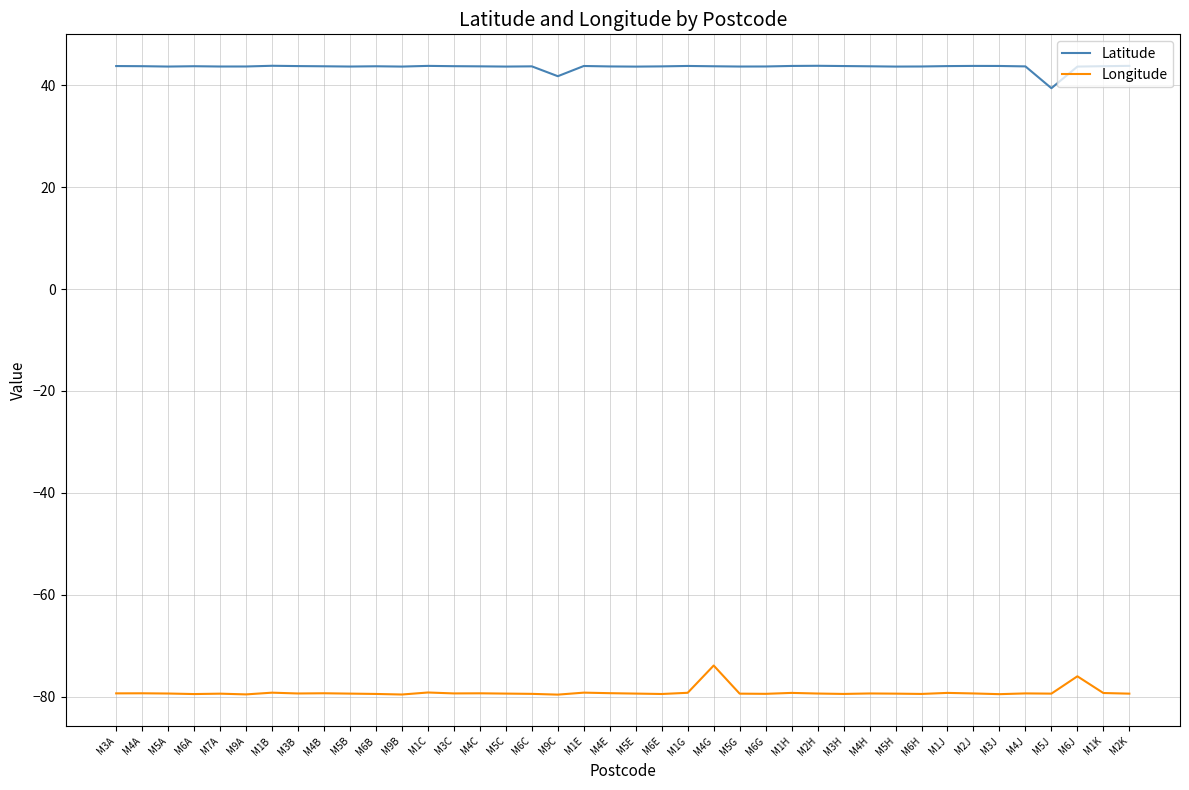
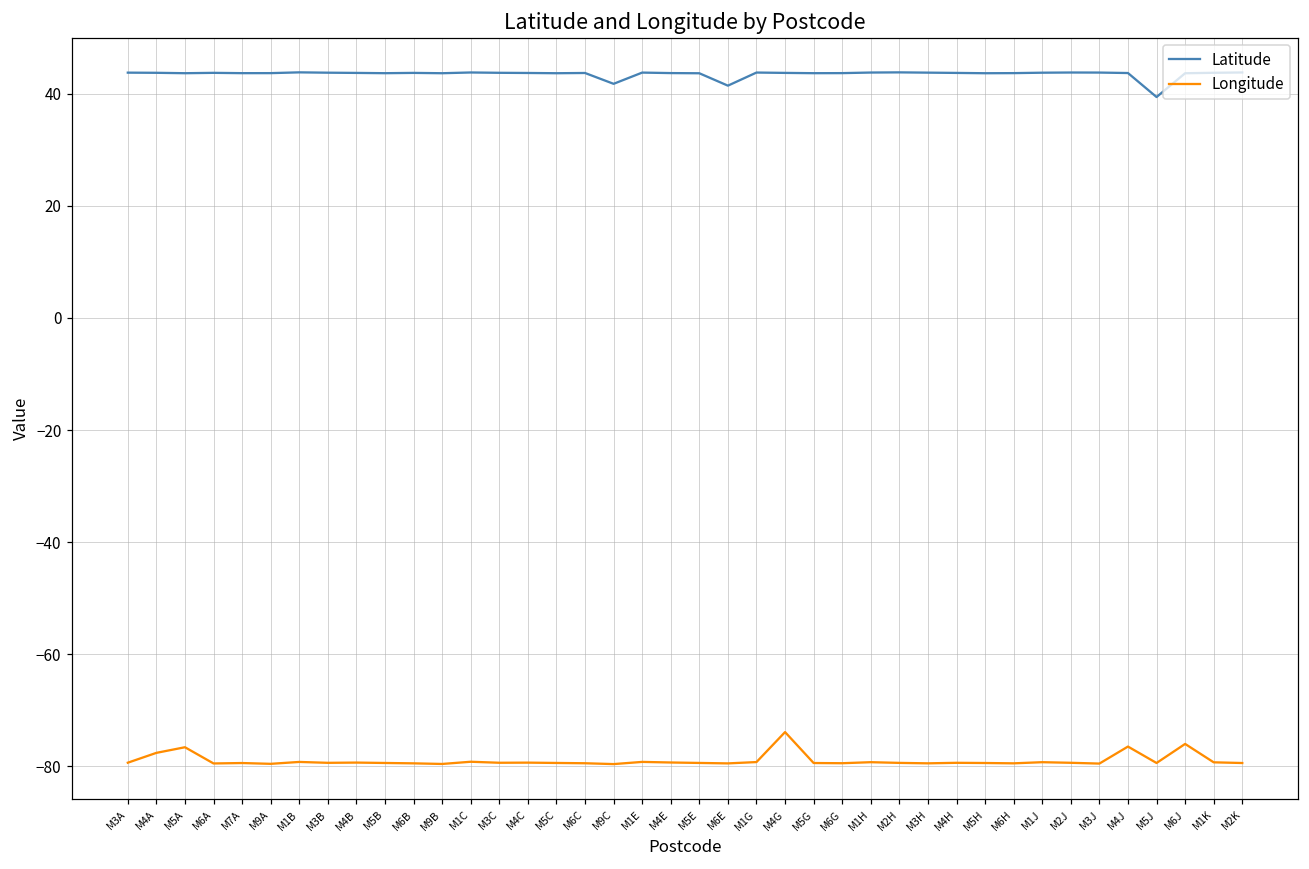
Longitude, M4A: -79 -> -78
Longitude, M5A: -79 -> -77
Latitude, M6E: 44 -> 41
Longitude, M4J: -79 -> -76
